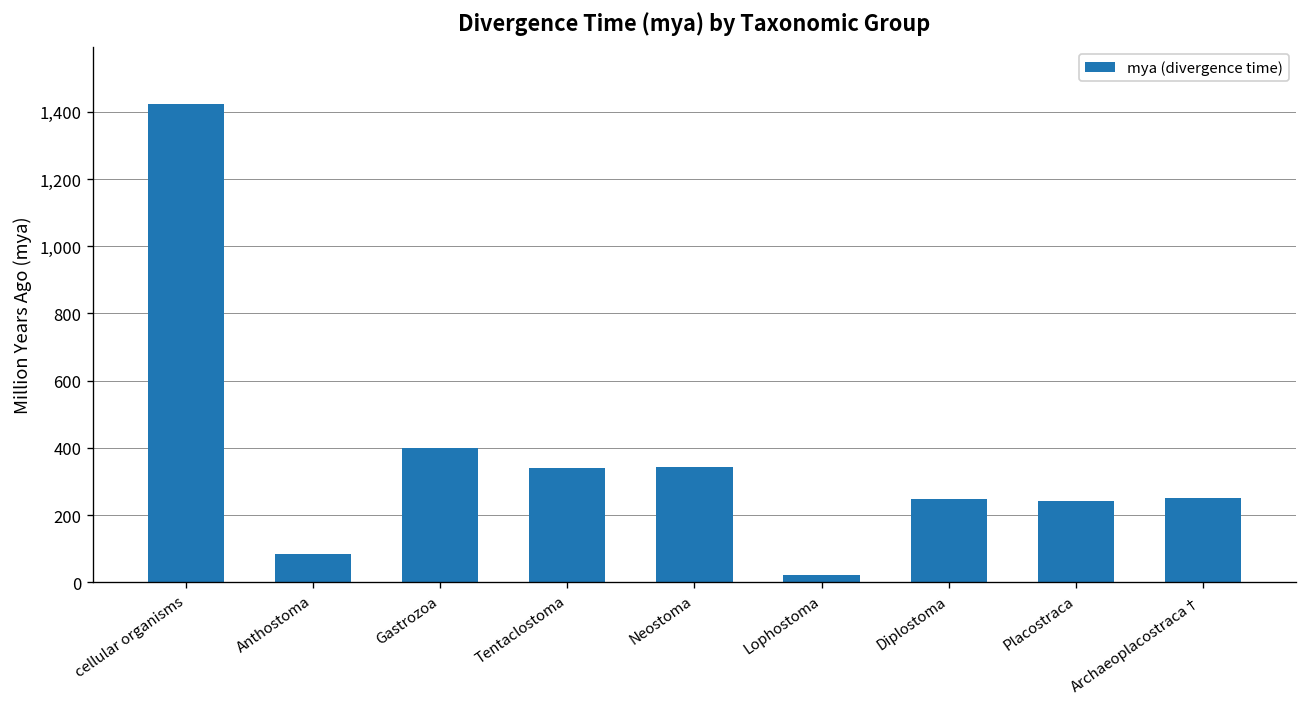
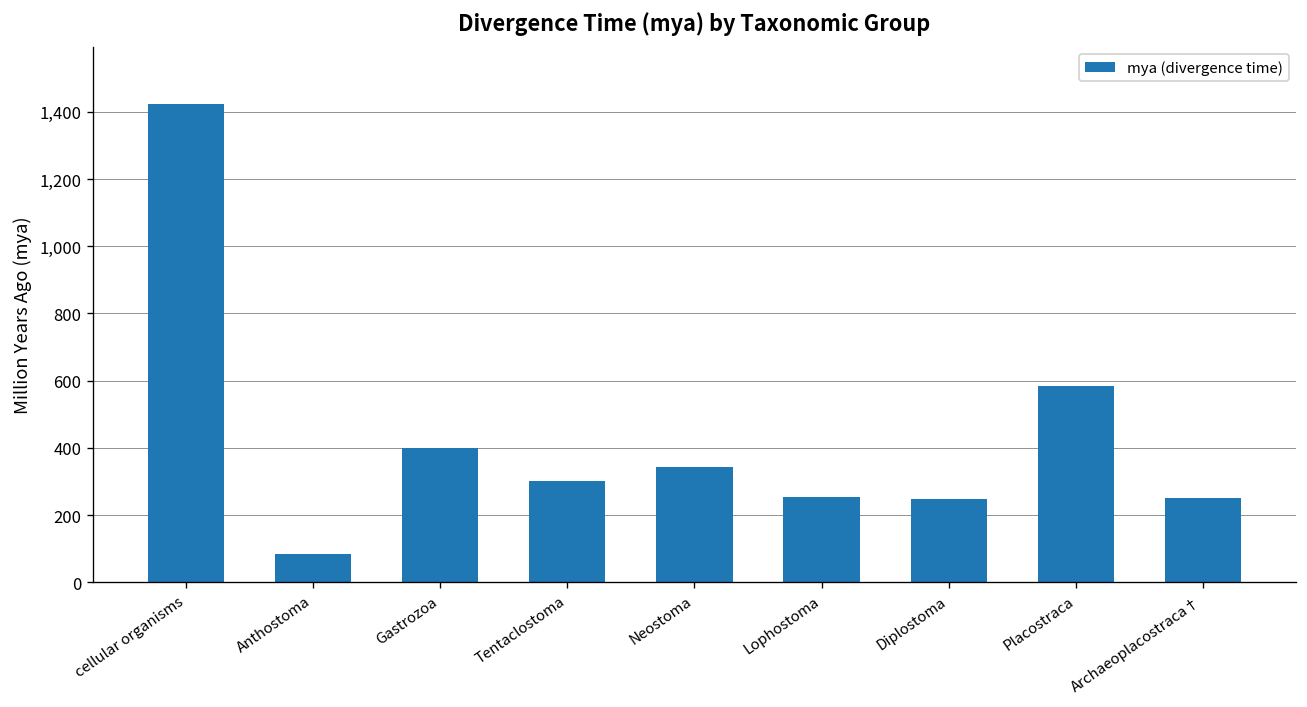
Tentaclostoma: 340 -> 300
Lophostoma: 20 -> 250
Placostraca: 240 -> 580
